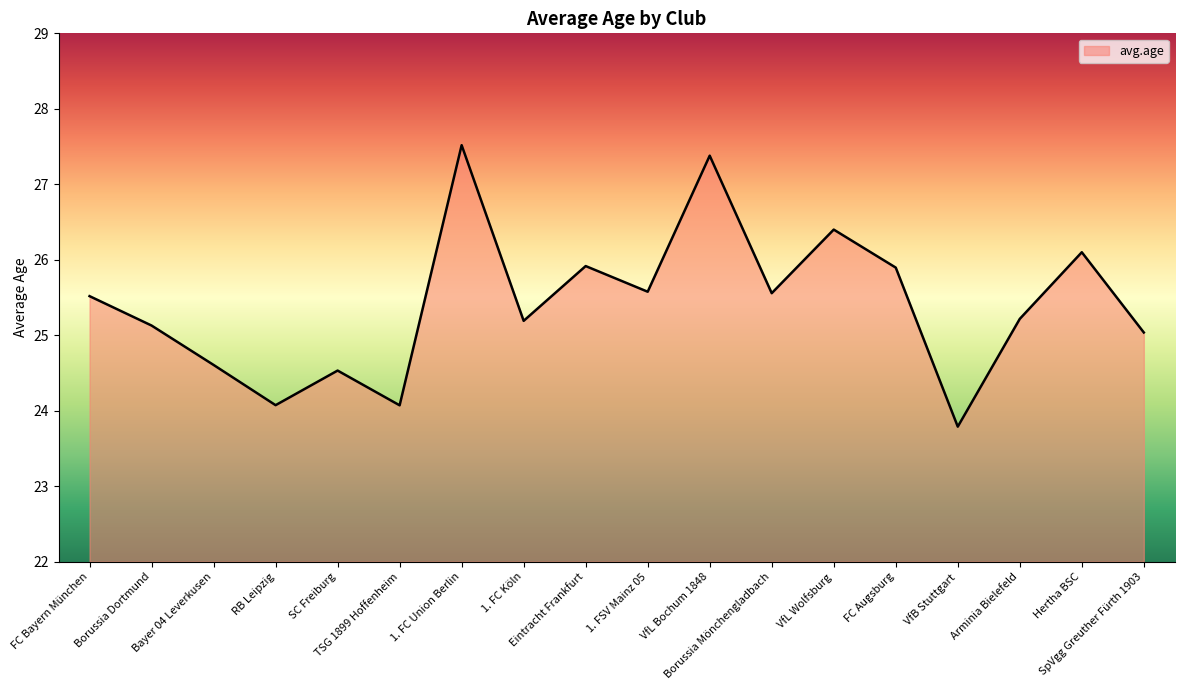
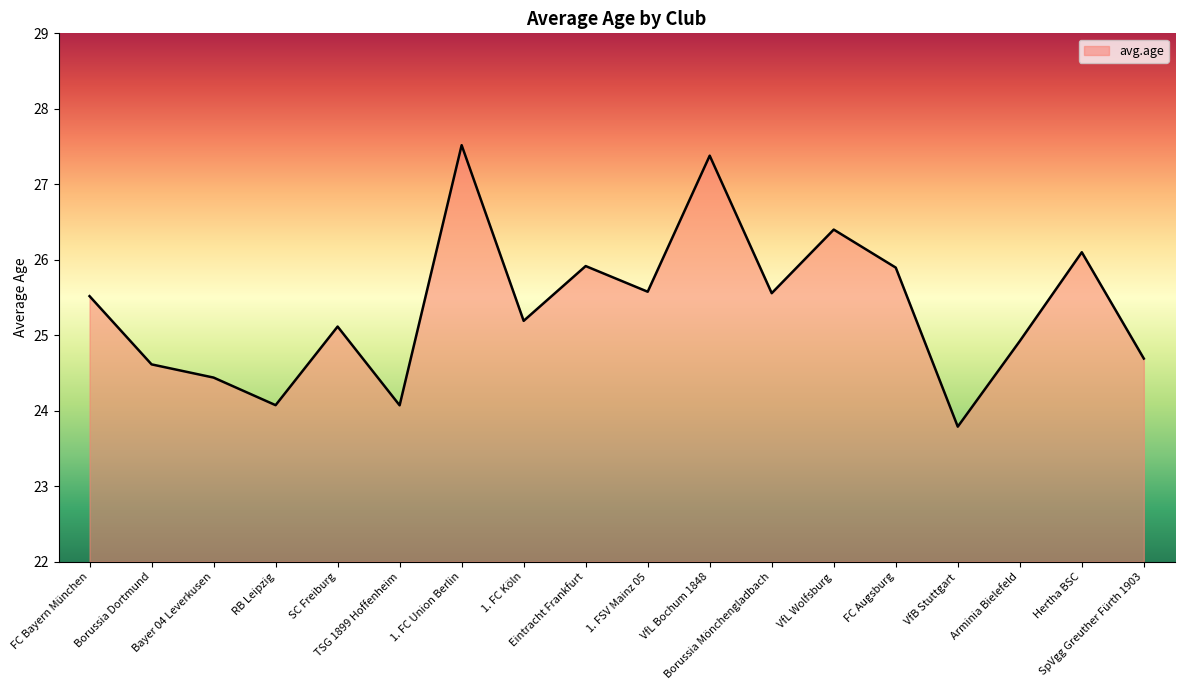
Borussia Dortmund: 25.1 -> 24.6
Bayer 04 Leverkusen: 24.6 -> 24.4
SC Freiburg: 24.5 -> 25.1
Arminia Bielefeld: 25.2 -> 24.9
SpVgg Greuther Fürth 1903: 25.0 -> 24.7
